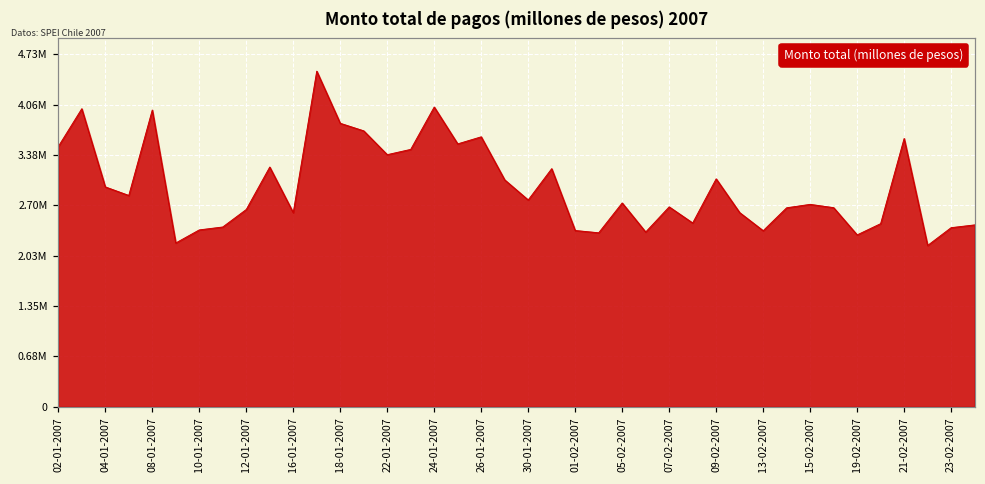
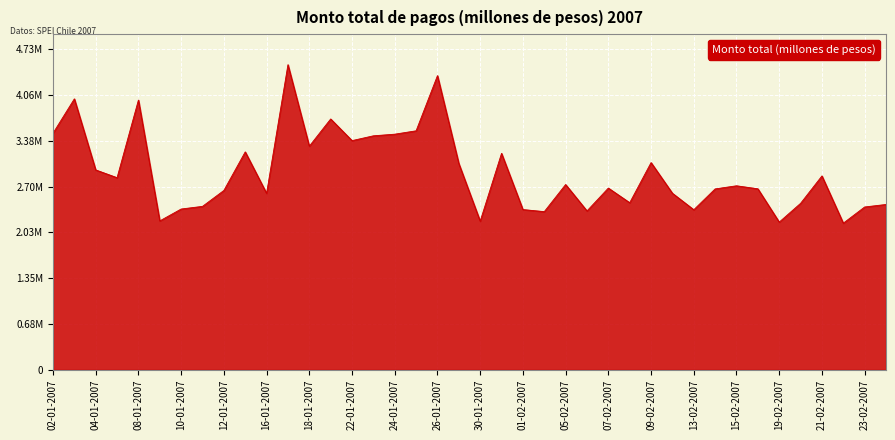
18-01-2007: 3800000 -> 3300000
24-01-2007: 4000000 -> 3500000
26-01-2007: 3600000 -> 4300000
30-01-2007: 2800000 -> 2200000
19-02-2007: 2300000 -> 2200000
21-02-2007: 3600000 -> 2900000
